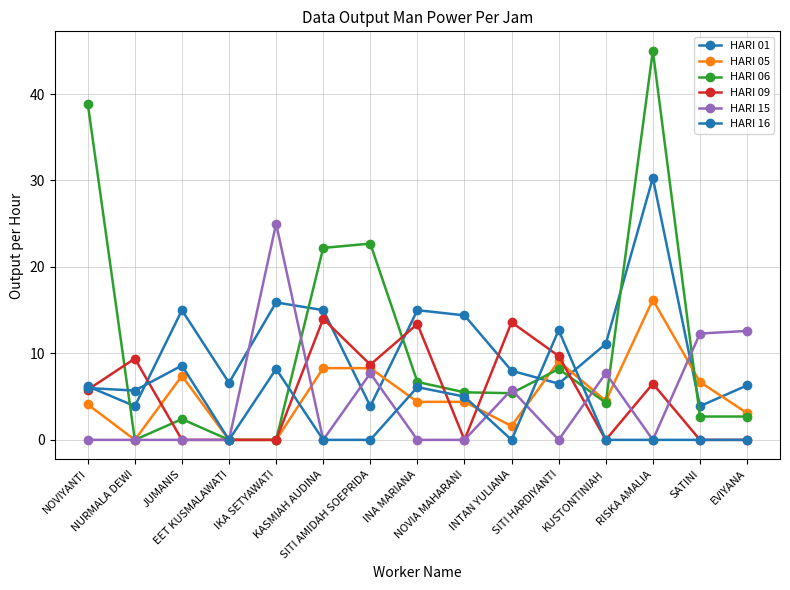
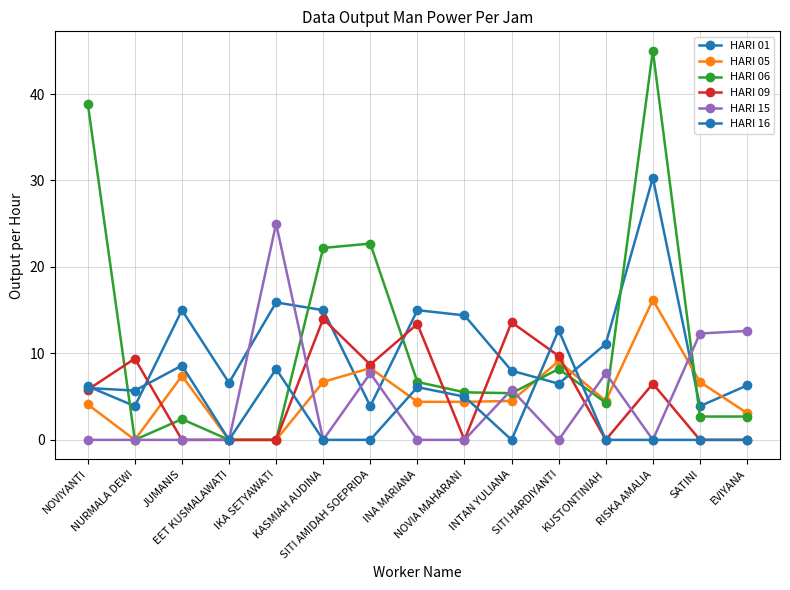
HARI 05, KASMIAH AUDINA: 8 -> 7
HARI 05, INTAN YULIANA: 2 -> 5
